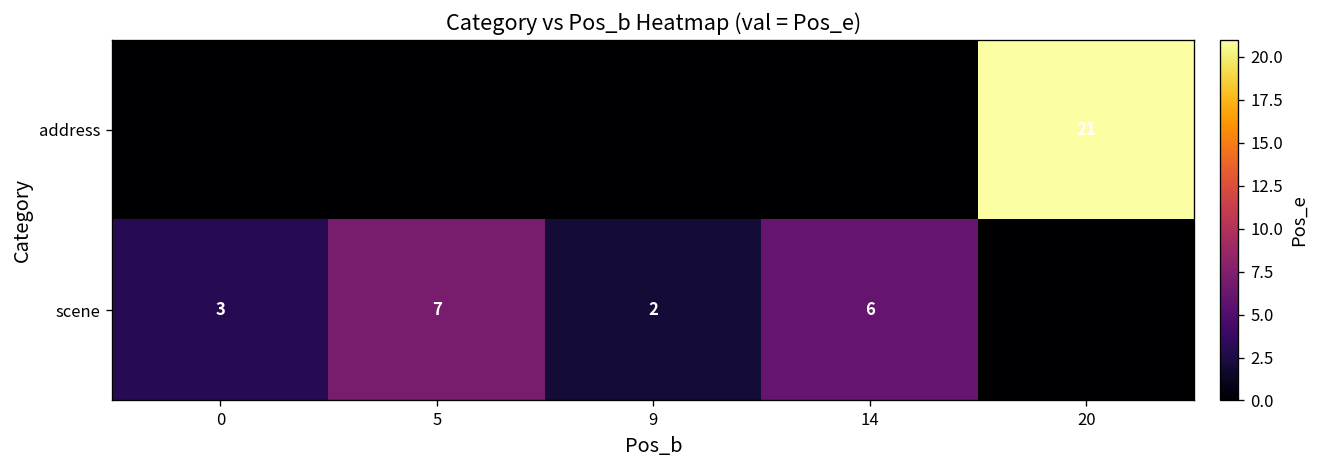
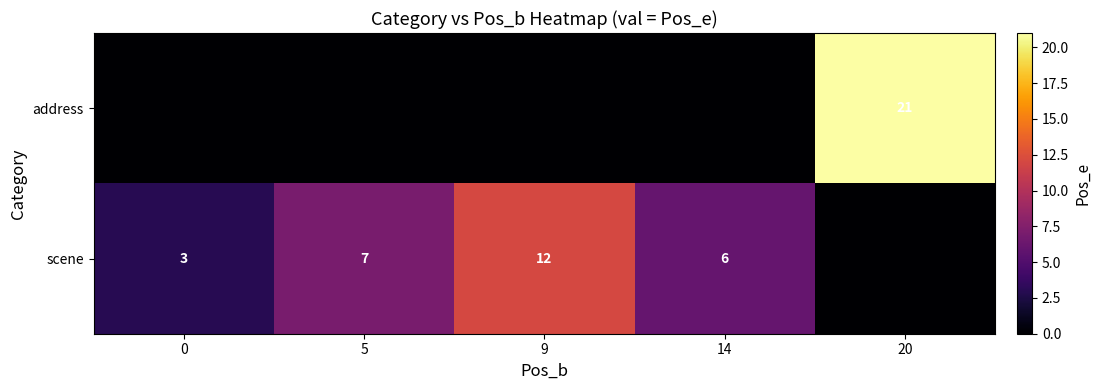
scene, 9: 2 -> 12
